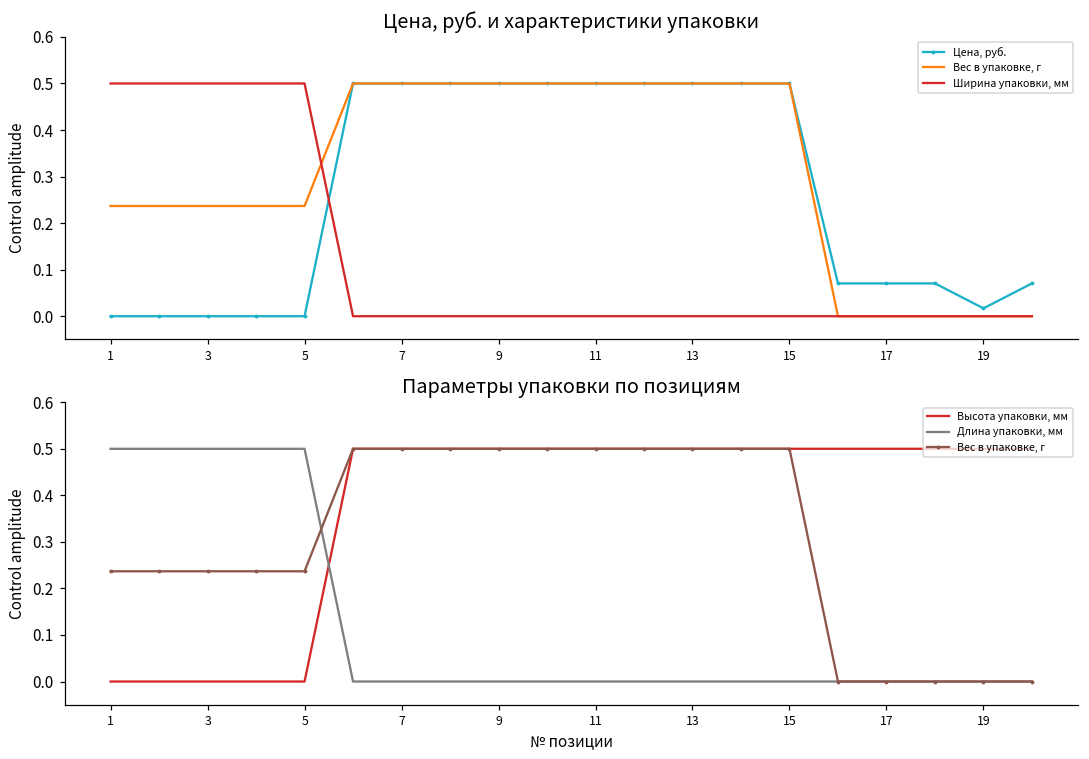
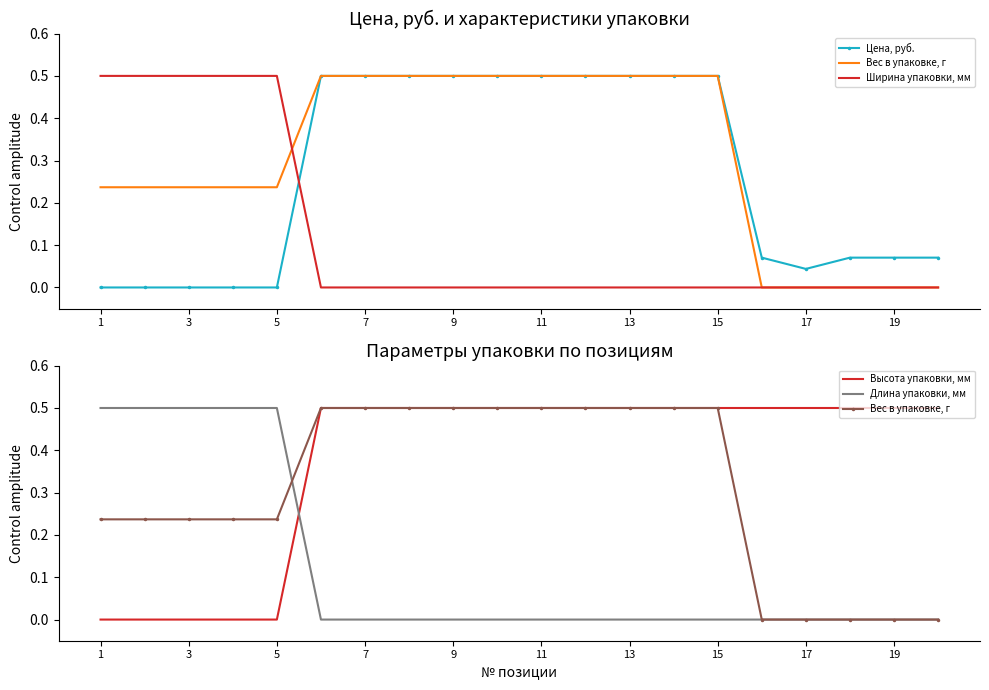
Цена, руб. и характеристики упаковки, Цена, руб., 17: 0.07 -> 0.04
Цена, руб. и характеристики упаковки, Цена, руб., 19: 0.02 -> 0.07
